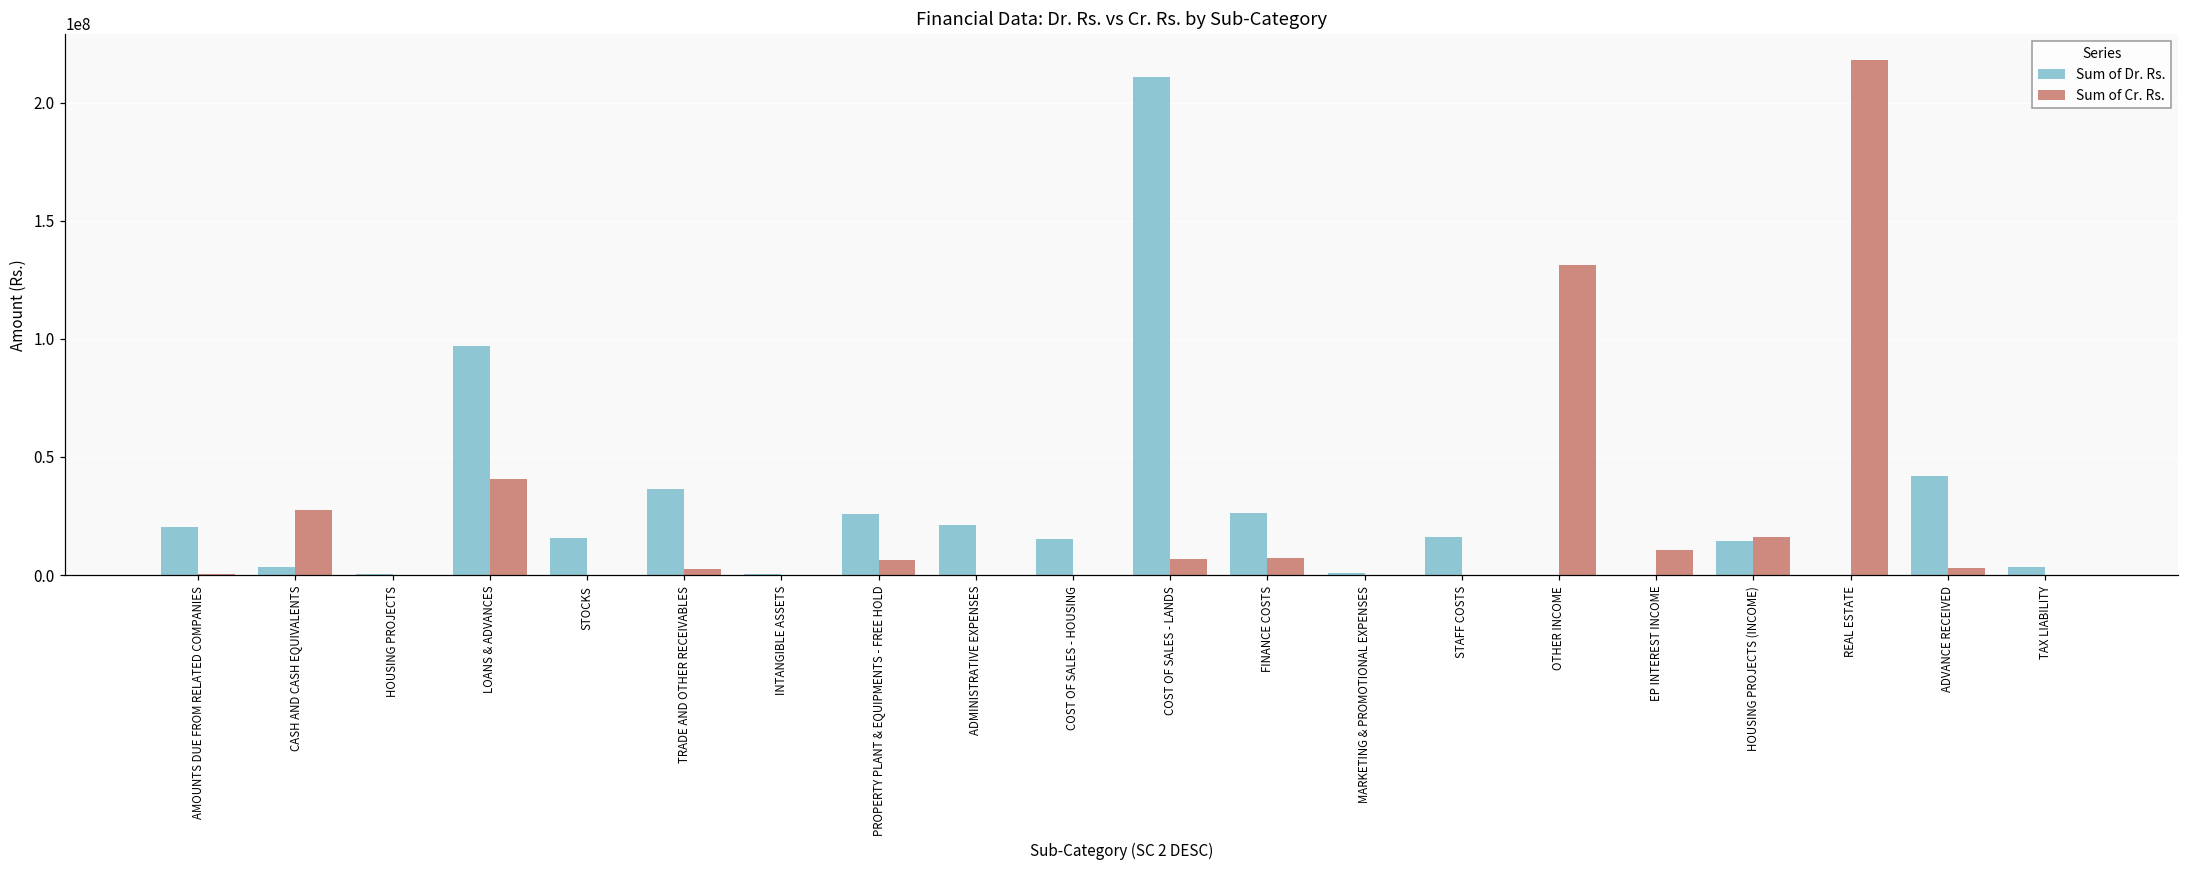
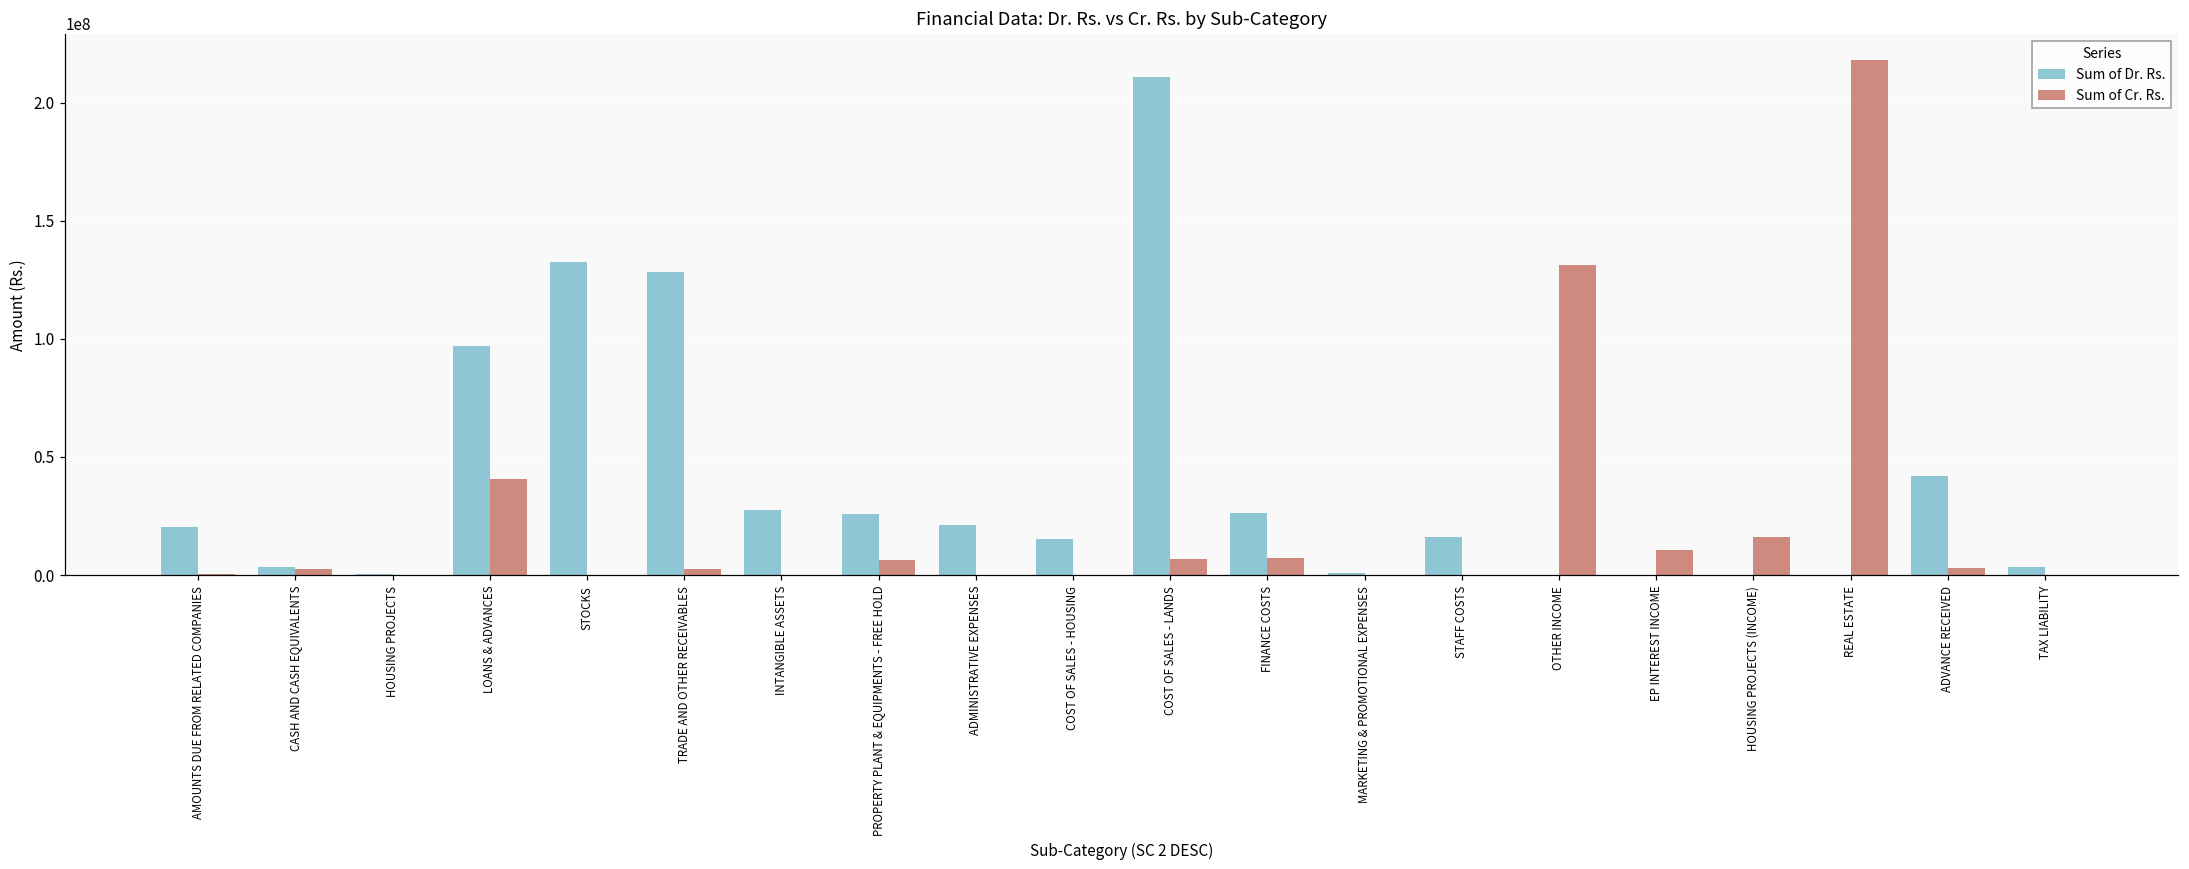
Sum of Cr. Rs., CASH AND CASH EQUIVALENTS: 28000000 -> 2000000
Sum of Dr. Rs., STOCKS: 16000000 -> 133000000
Sum of Dr. Rs., TRADE AND OTHER RECEIVABLES: 36000000 -> 128000000
Sum of Dr. Rs., INTANGIBLE ASSETS: 1000000 -> 28000000
Sum of Dr. Rs., HOUSING PROJECTS (INCOME): 14000000 -> 0
